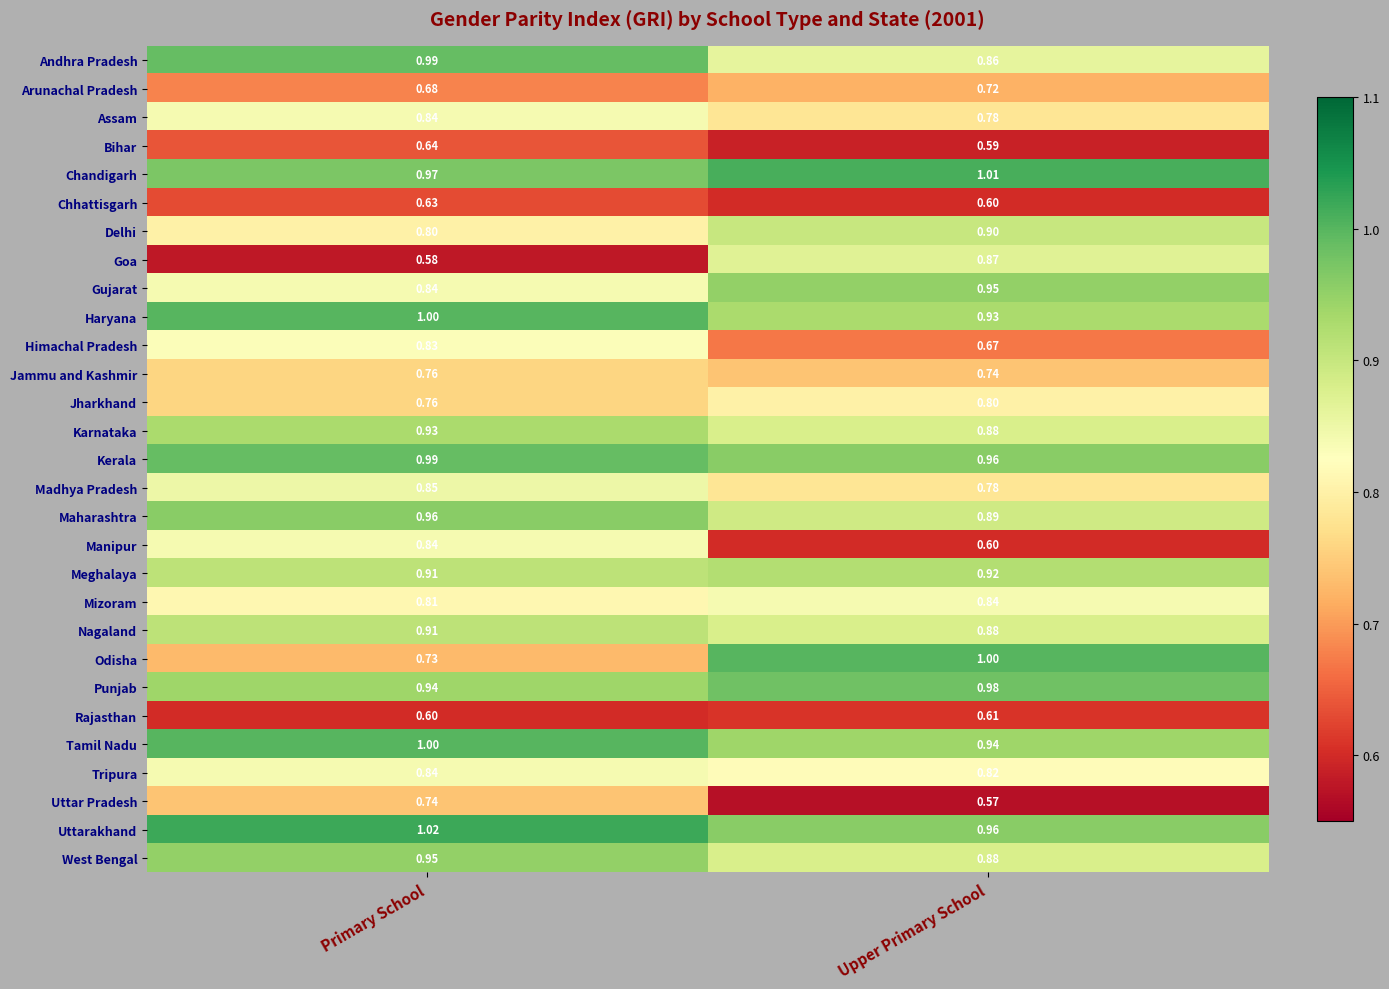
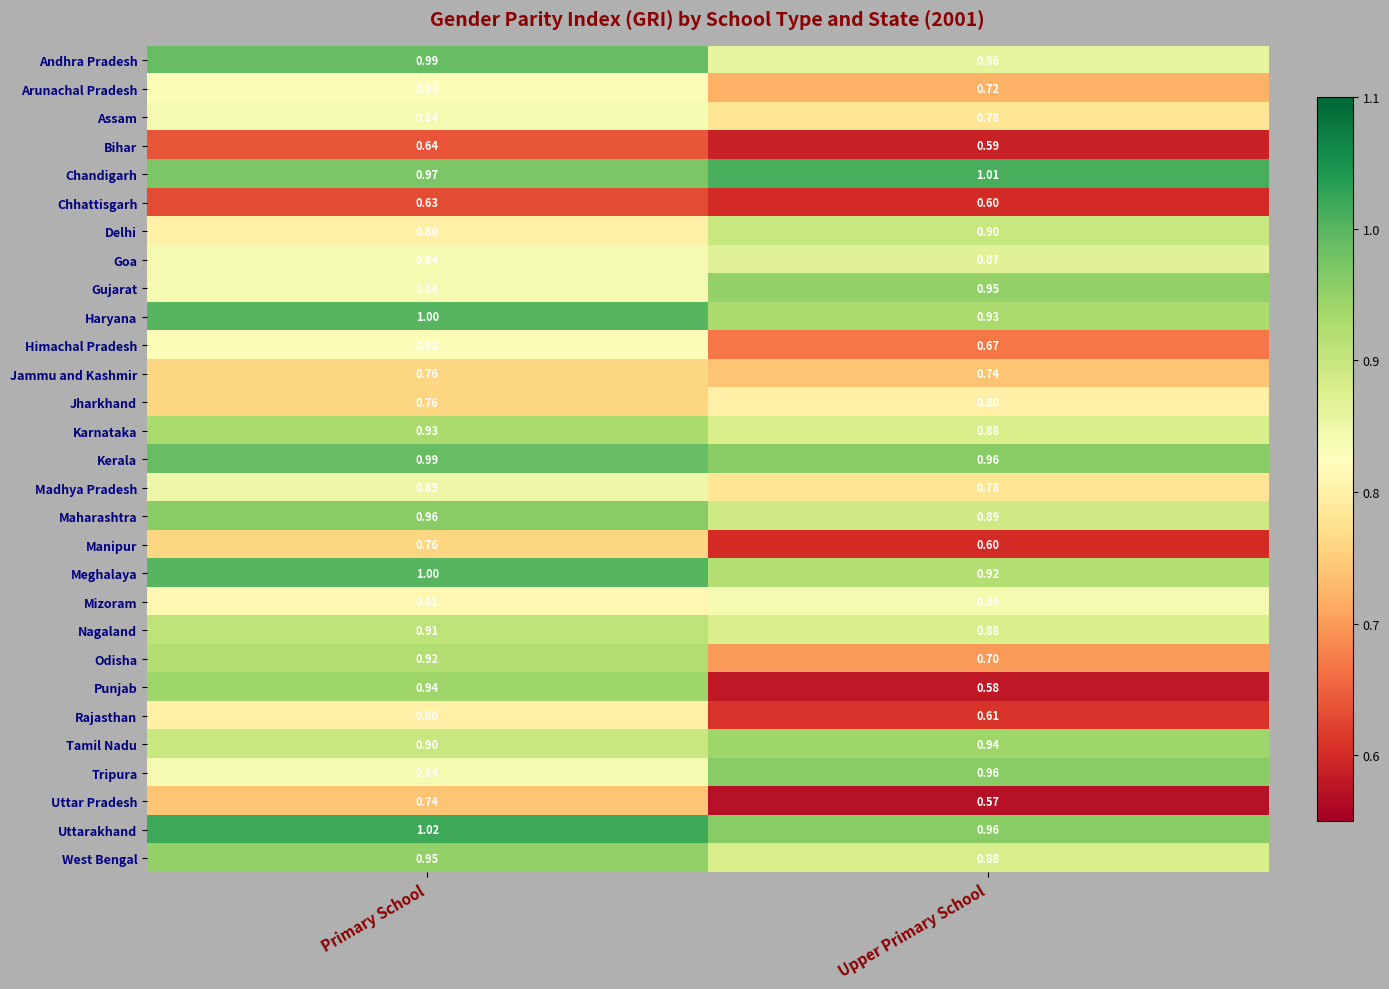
Arunachal Pradesh, Primary School: 0.68 -> 0.83
Goa, Primary School: 0.58 -> 0.84
Manipur, Primary School: 0.84 -> 0.76
Meghalaya, Primary School: 0.91 -> 1.00
Odisha, Primary School: 0.73 -> 0.92
Odisha, Upper Primary School: 1.00 -> 0.70
Punjab, Upper Primary School: 0.98 -> 0.58
Rajasthan, Primary School: 0.60 -> 0.80
Tamil Nadu, Primary School: 1.00 -> 0.90
Tripura, Upper Primary School: 0.82 -> 0.96
